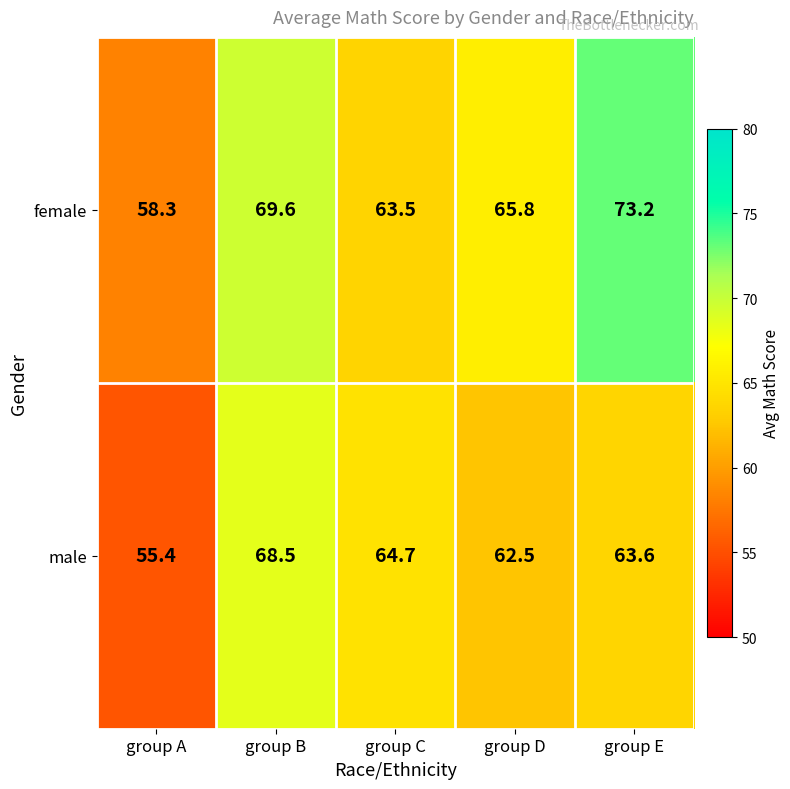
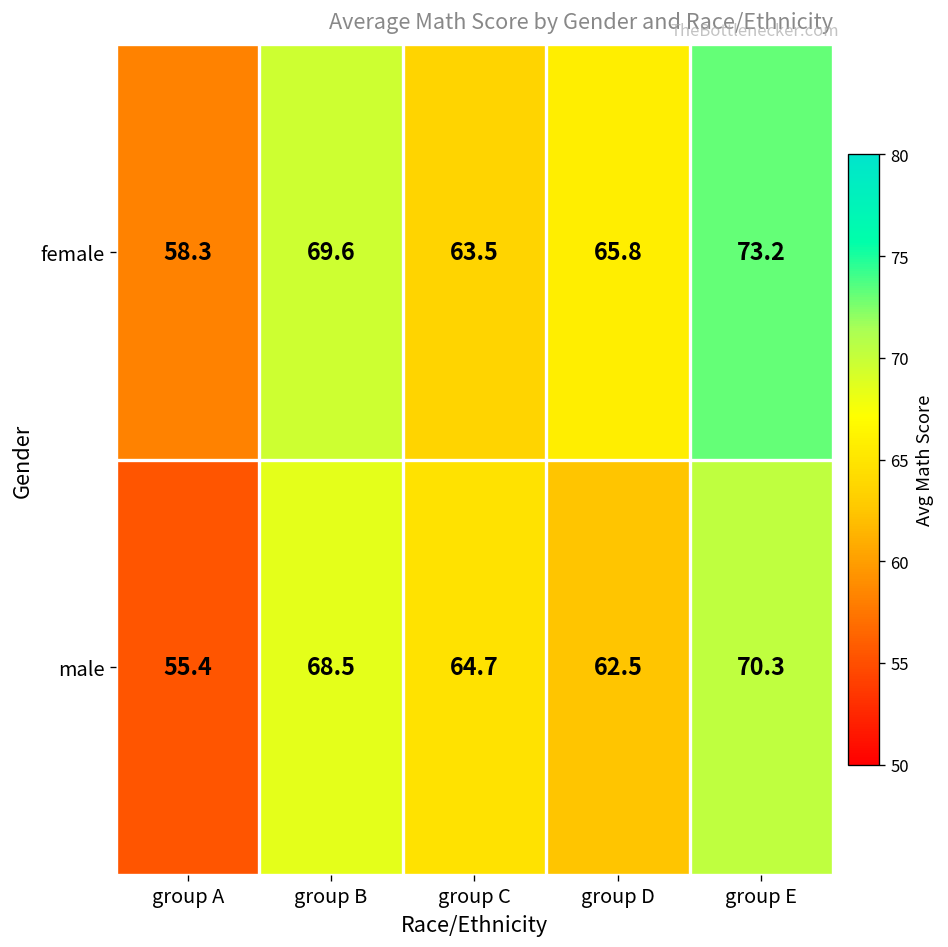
male, group E: 63.6 -> 70.3
